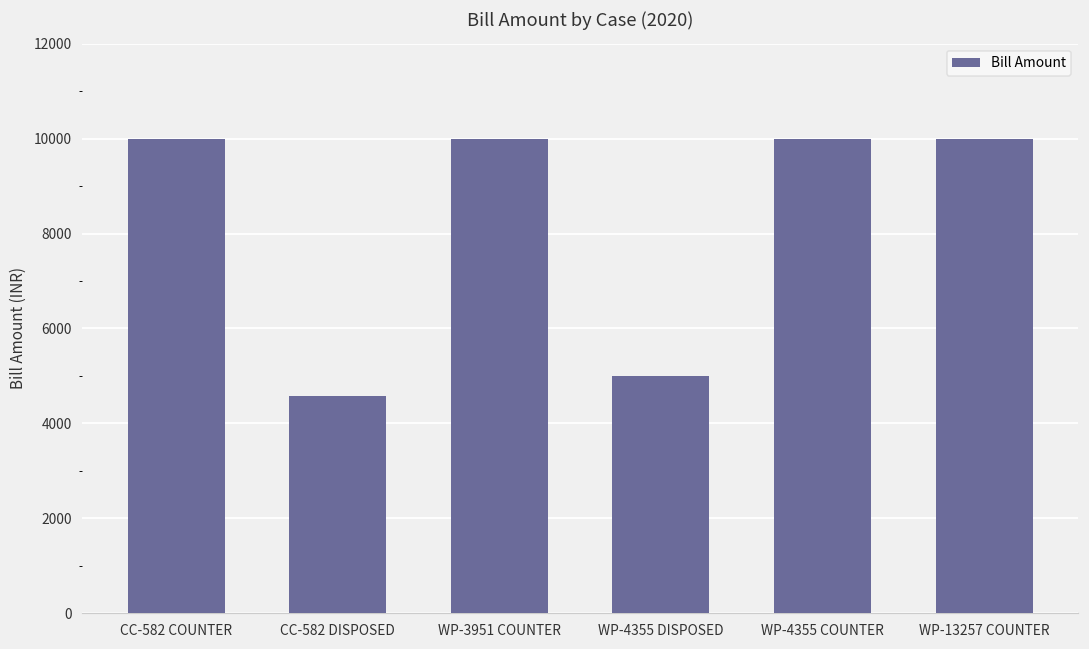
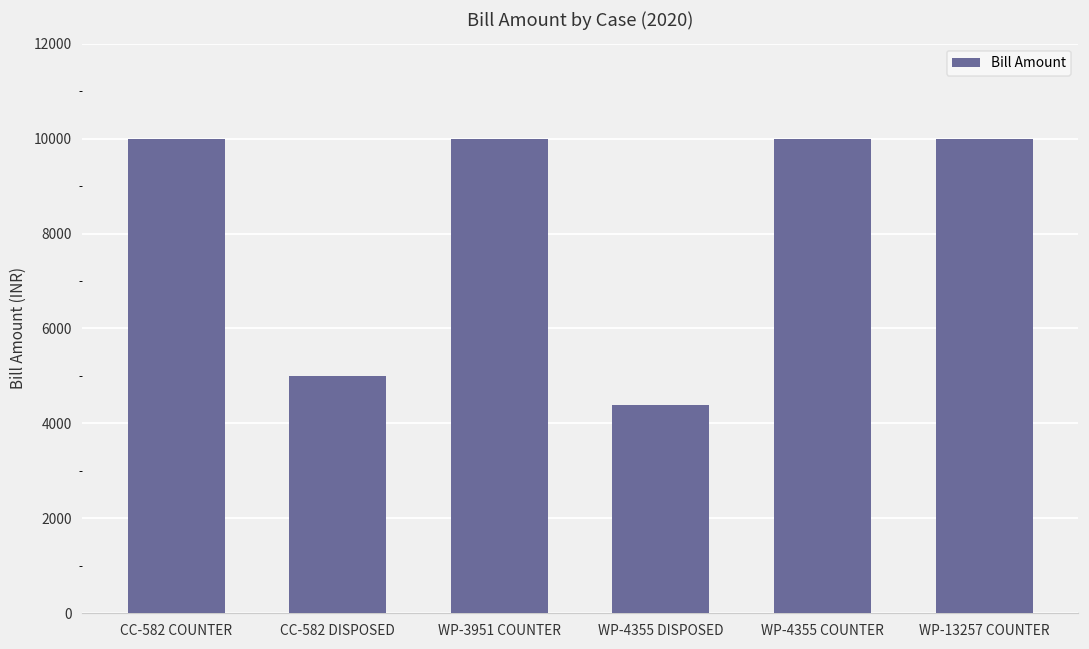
CC-582 DISPOSED: 4600 -> 5000
WP-4355 DISPOSED: 5000 -> 4400
